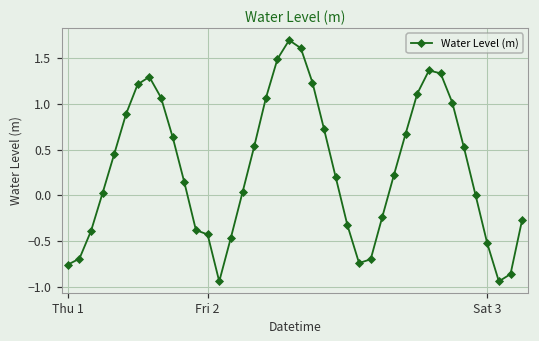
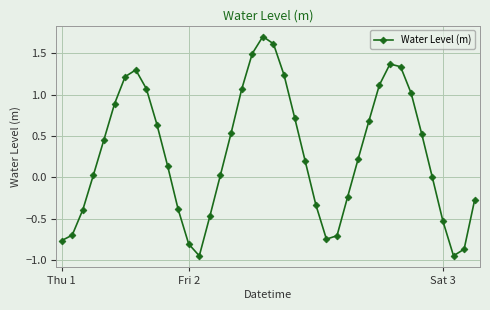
Fri 2: -0.4 -> -0.8
